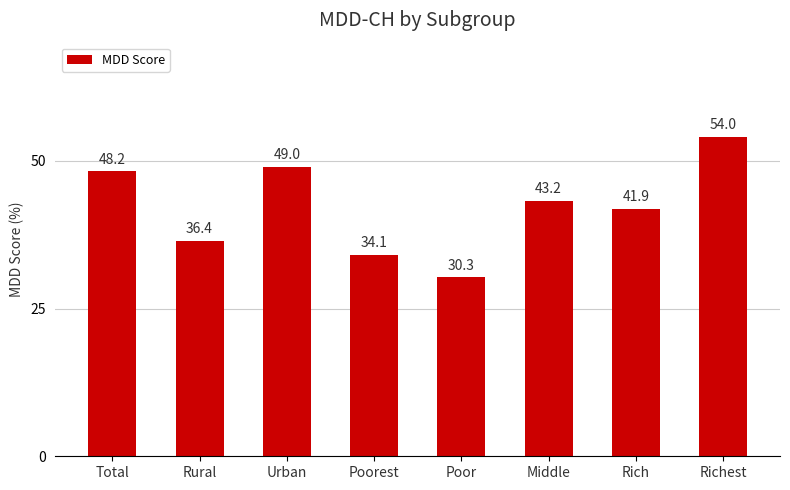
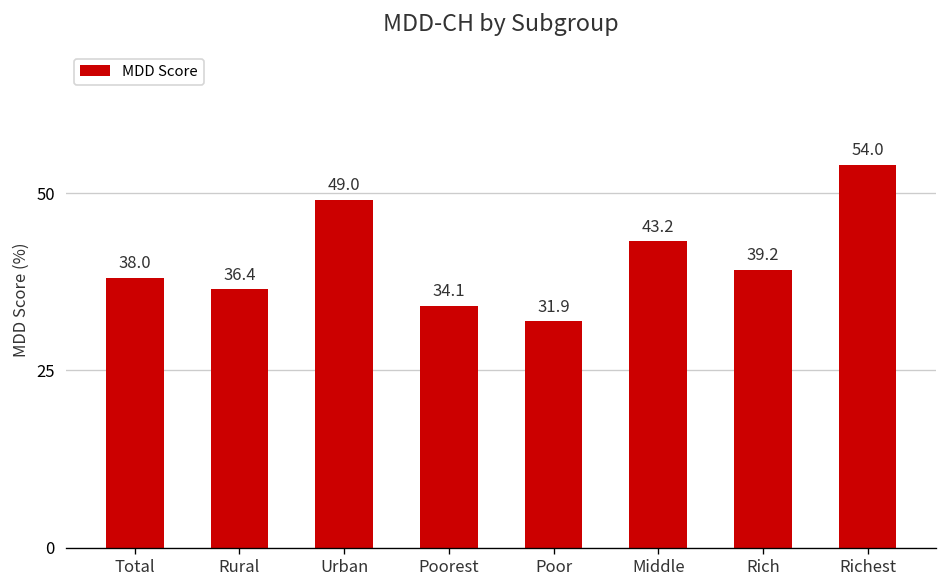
Total: 48.2 -> 38.0
Poor: 30.3 -> 31.9
Rich: 41.9 -> 39.2
